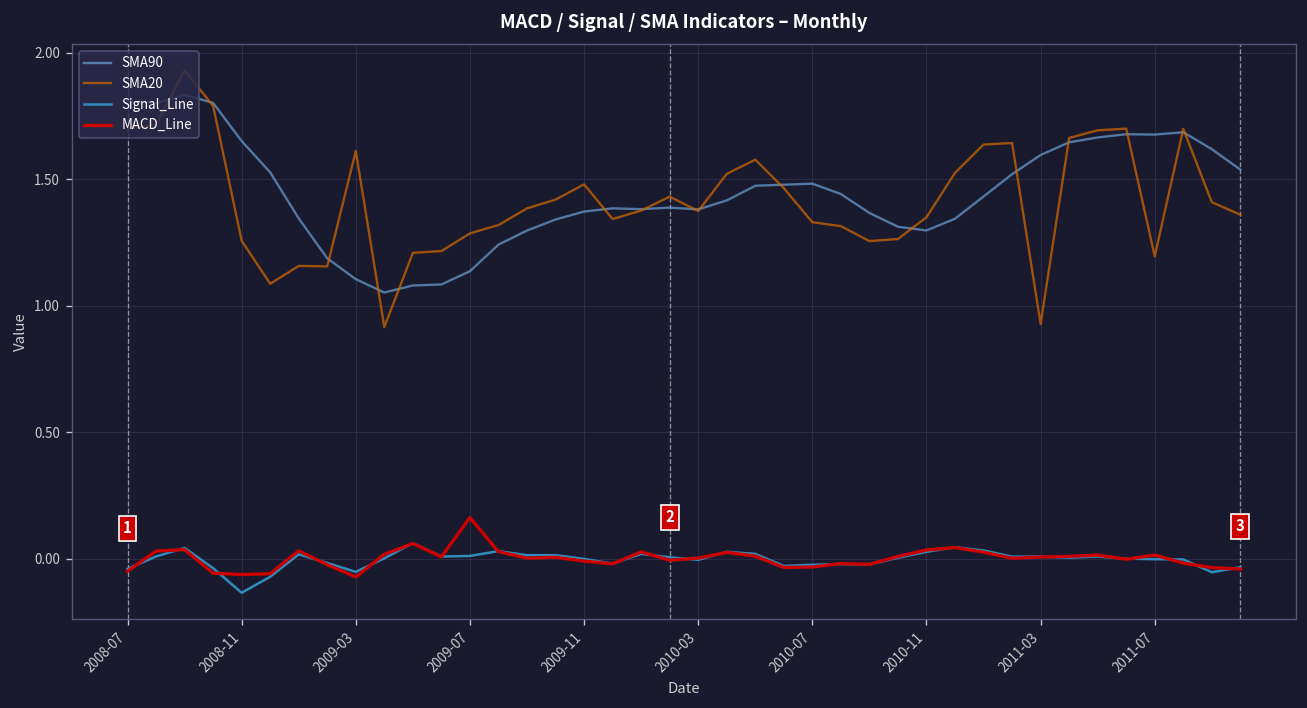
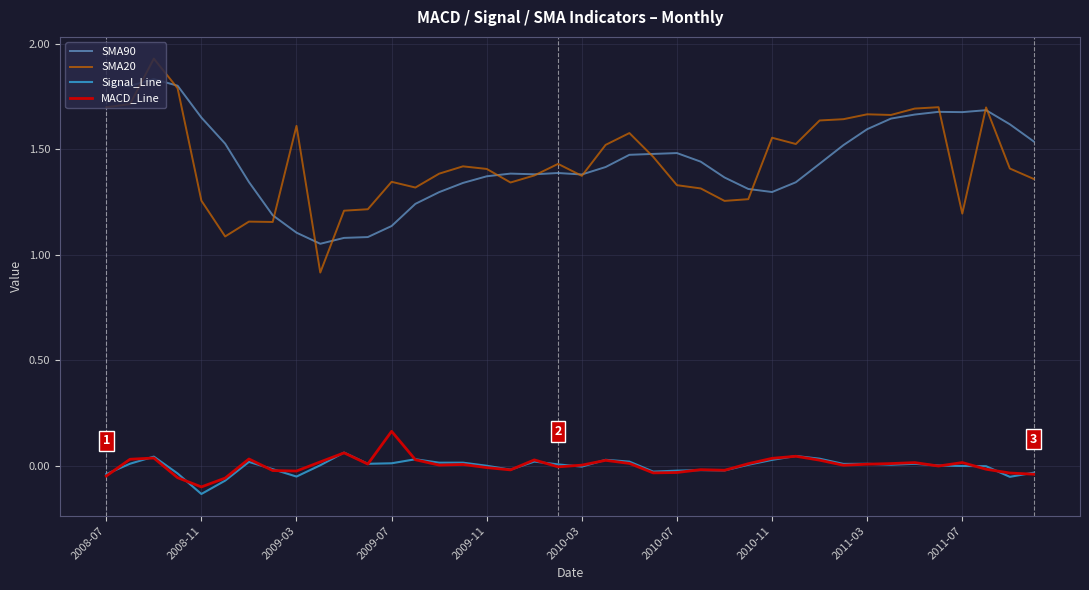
MACD_Line, 2008-11: -0.06 -> -0.10
MACD_Line, 2009-03: -0.07 -> -0.03
SMA20, 2009-07: 1.29 -> 1.35
SMA20, 2009-11: 1.48 -> 1.41
SMA20, 2010-11: 1.35 -> 1.55
SMA20, 2011-03: 0.93 -> 1.67
